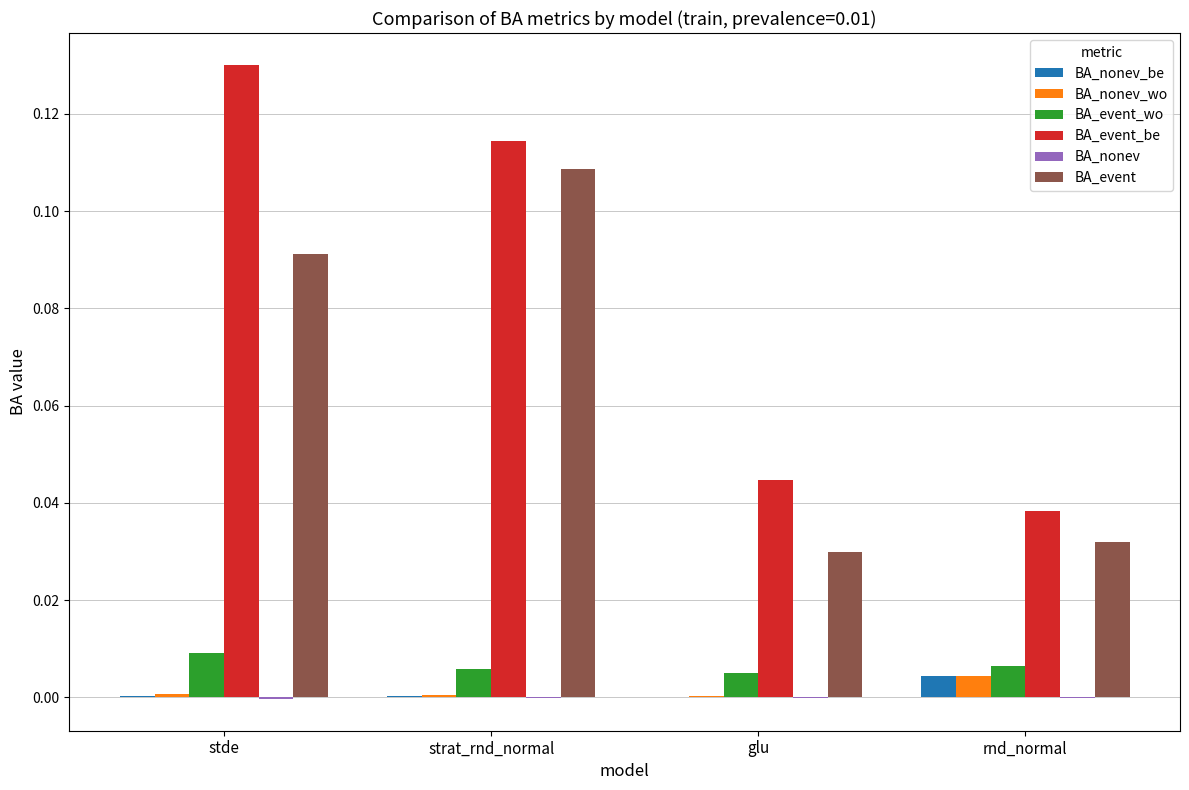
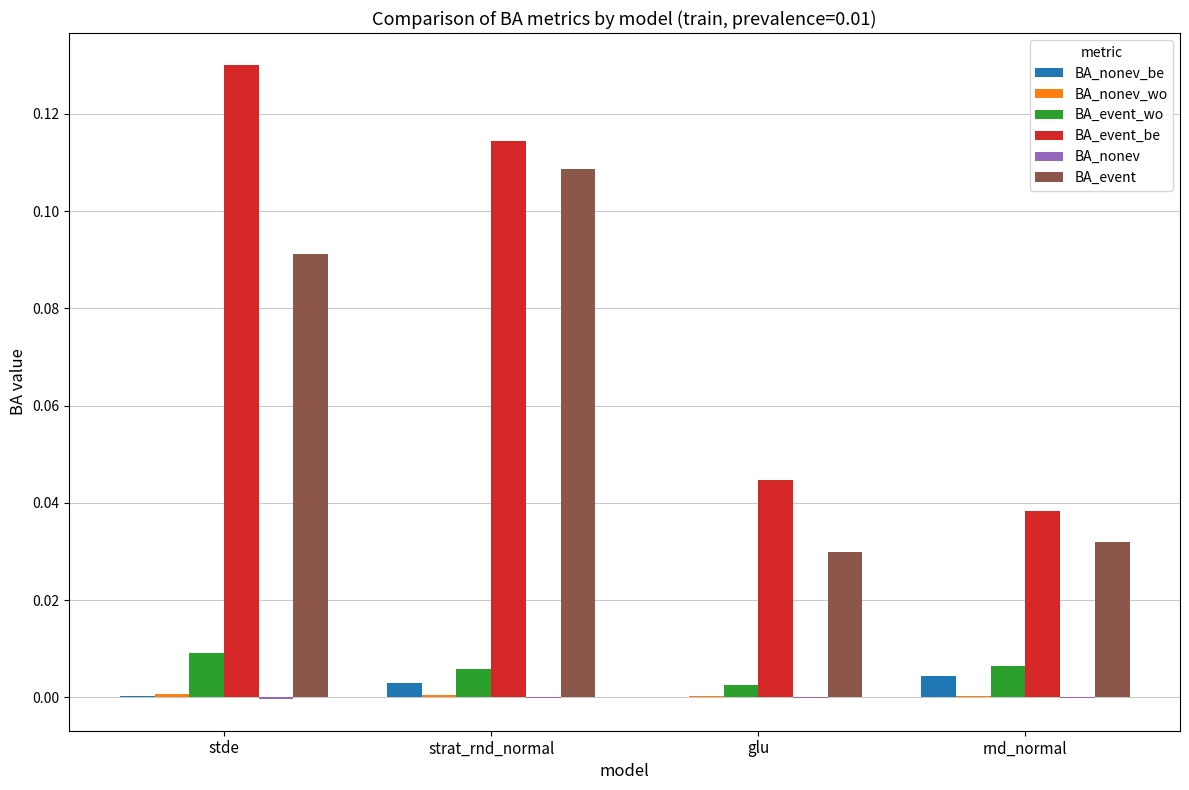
BA_nonev_be, strat_rnd_normal: 0.000 -> 0.003
BA_event_wo, glu: 0.005 -> 0.002
BA_nonev_wo, rnd_normal: 0.004 -> 0.000
